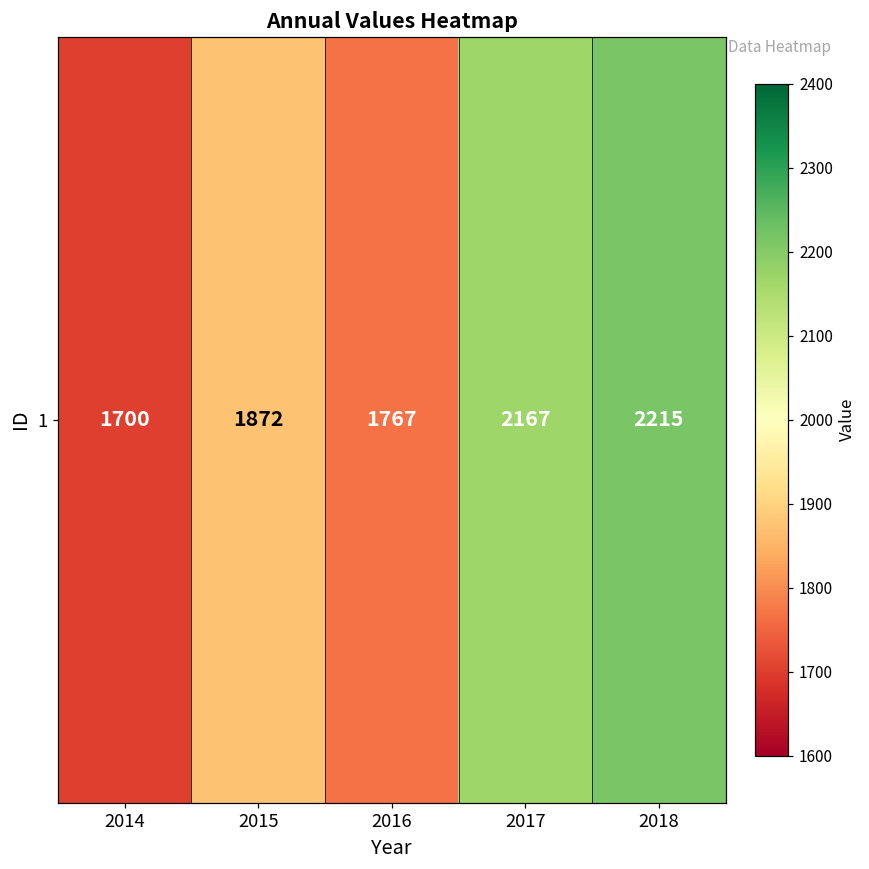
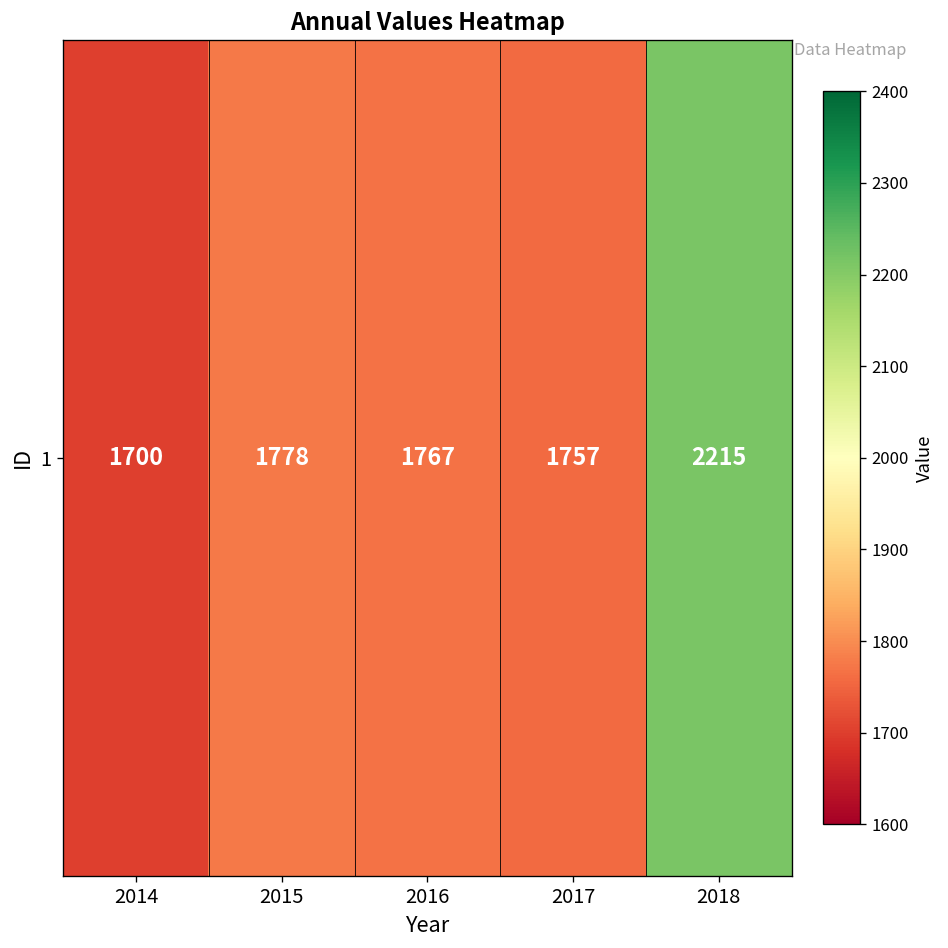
1, 2015: 1872 -> 1778
1, 2017: 2167 -> 1757
